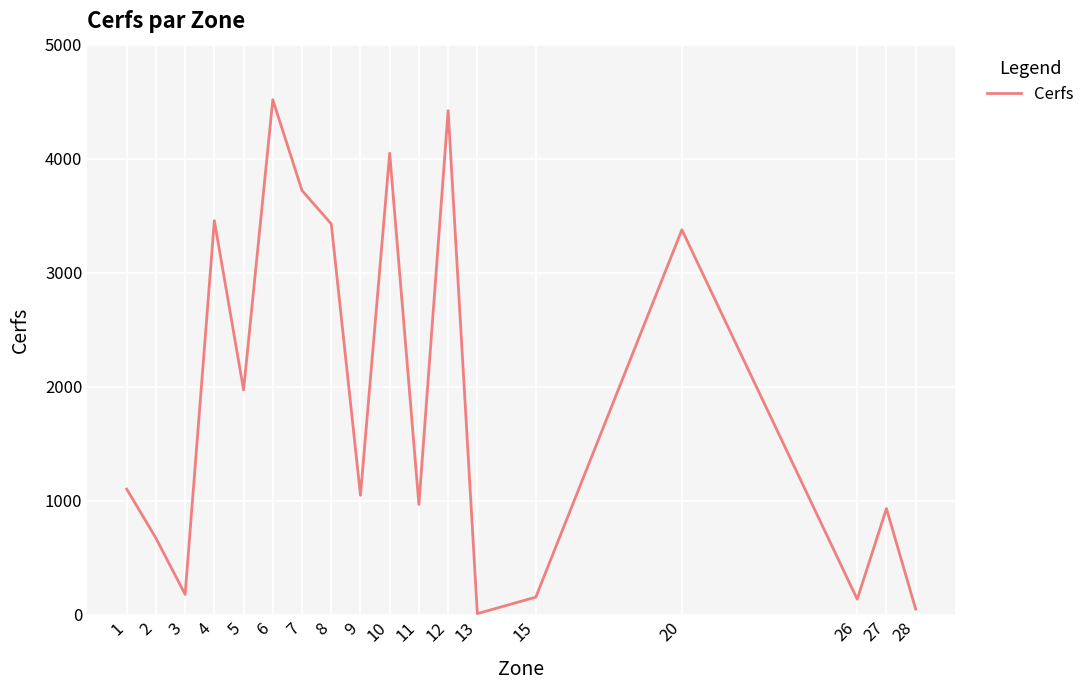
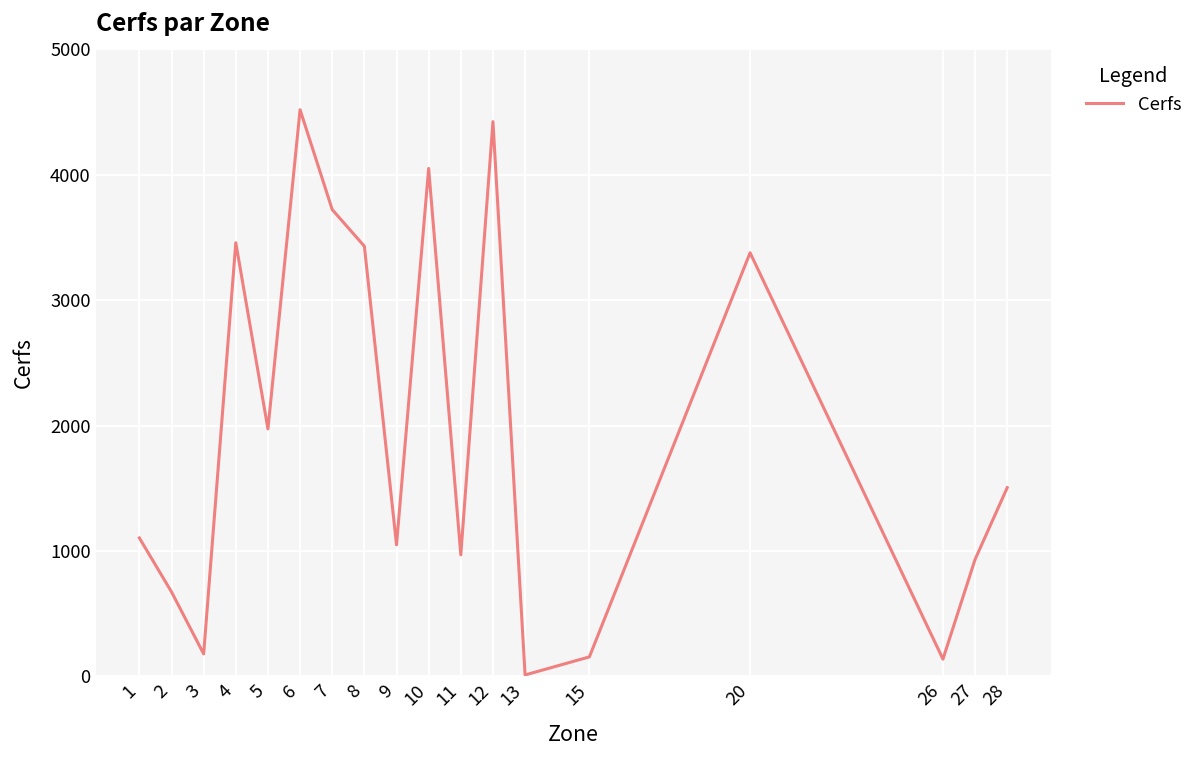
28: 50 -> 1510
